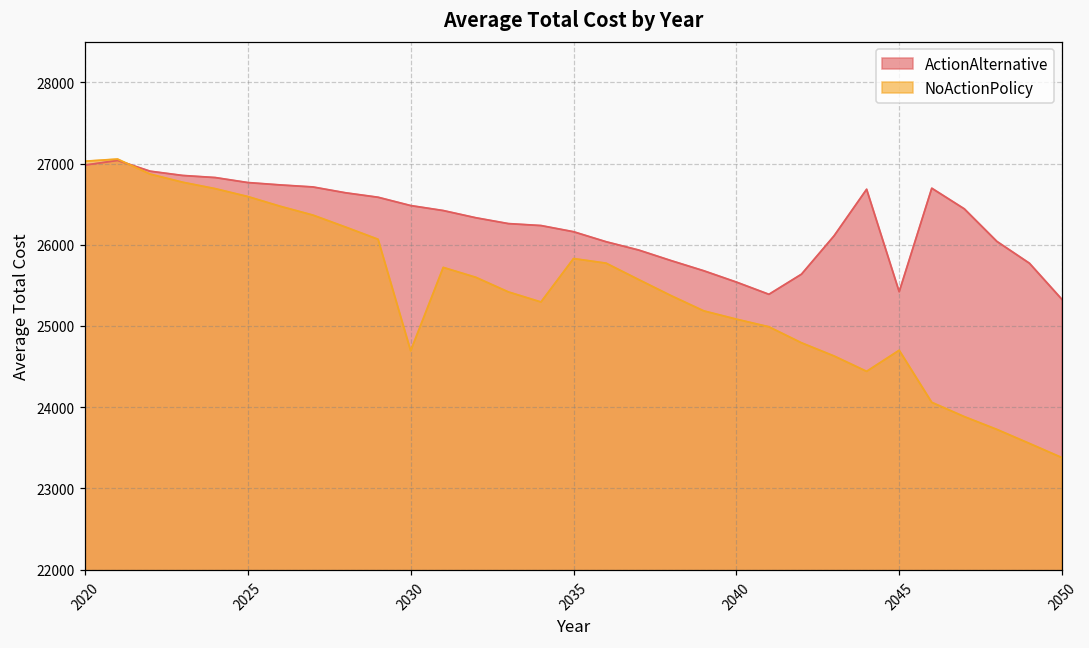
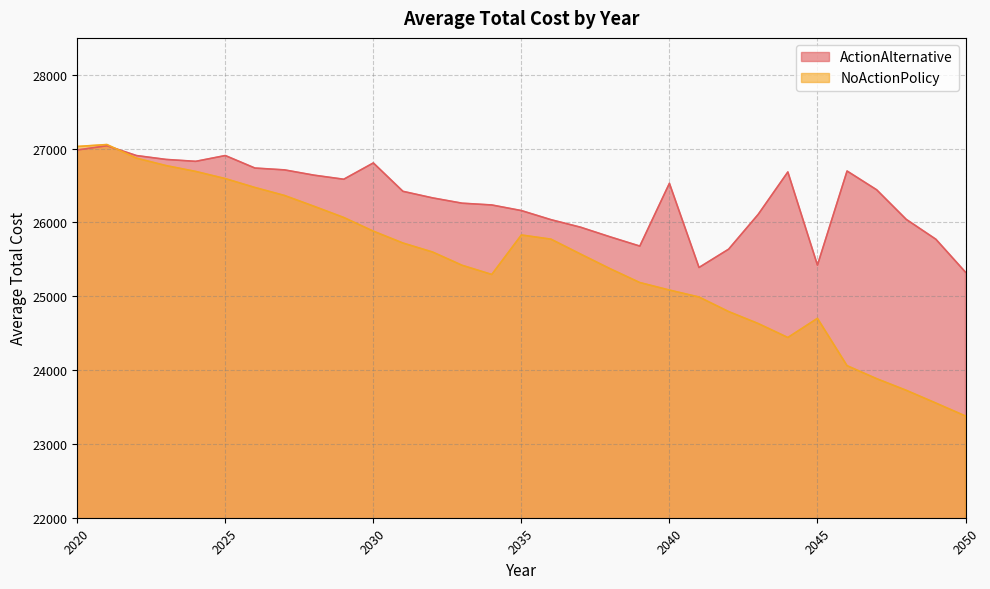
ActionAlternative, 2025: 26800 -> 26900
ActionAlternative, 2030: 26500 -> 26800
NoActionPolicy, 2030: 24700 -> 25900
ActionAlternative, 2040: 25500 -> 26500
